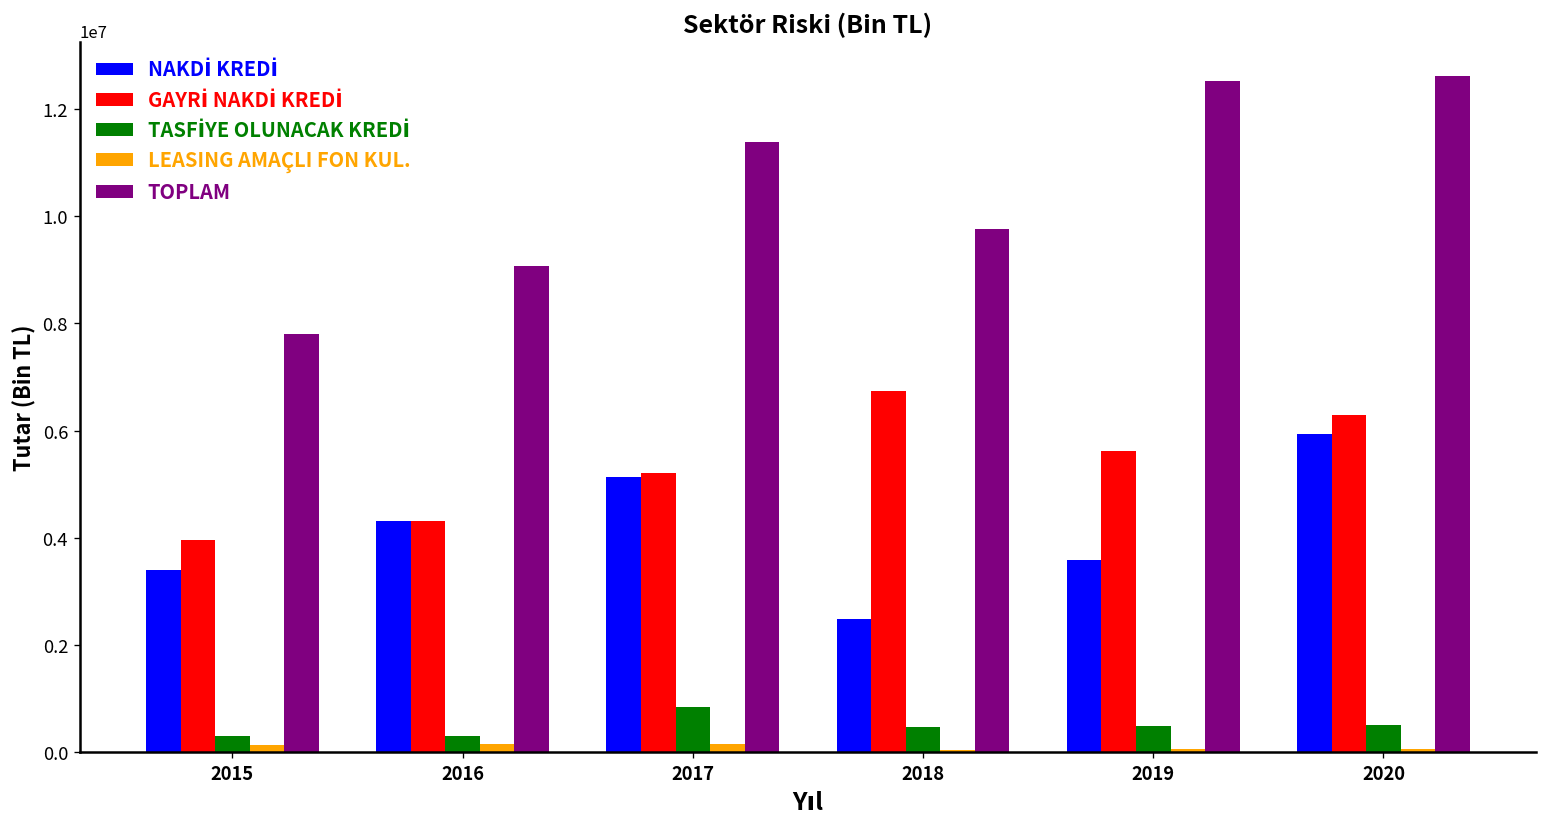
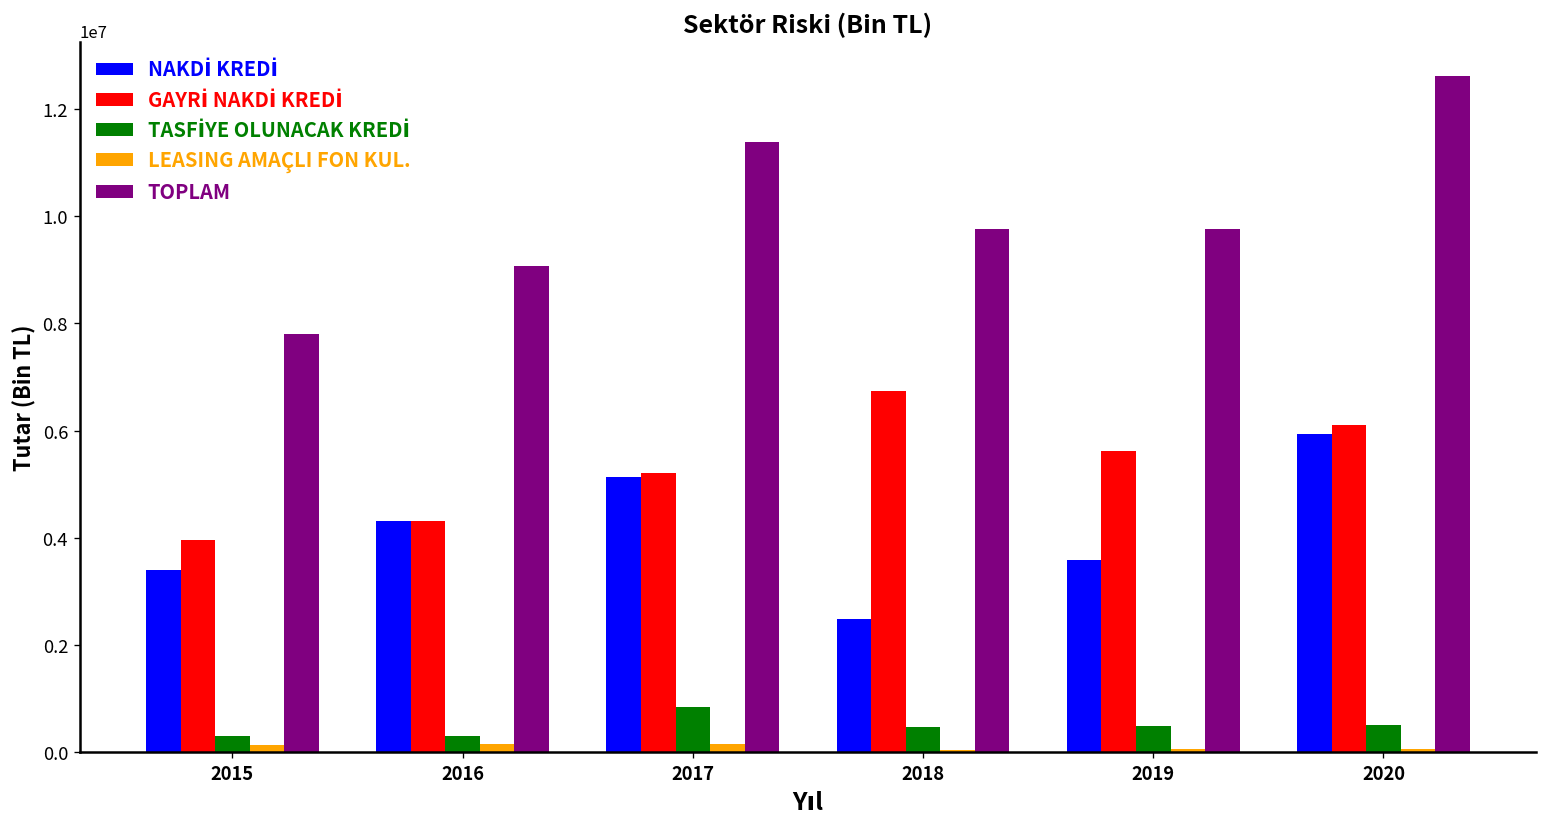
TOPLAM, 2019: 12500000 -> 9800000
GAYRİ NAKDİ KREDİ, 2020: 6300000 -> 6100000
